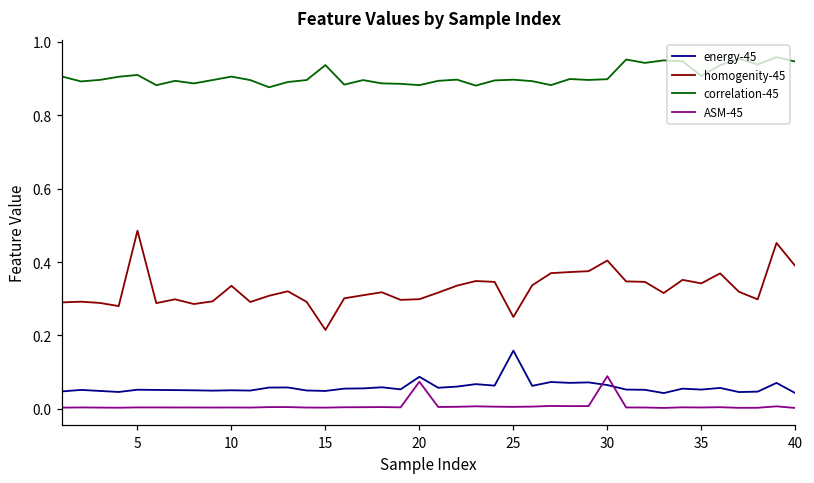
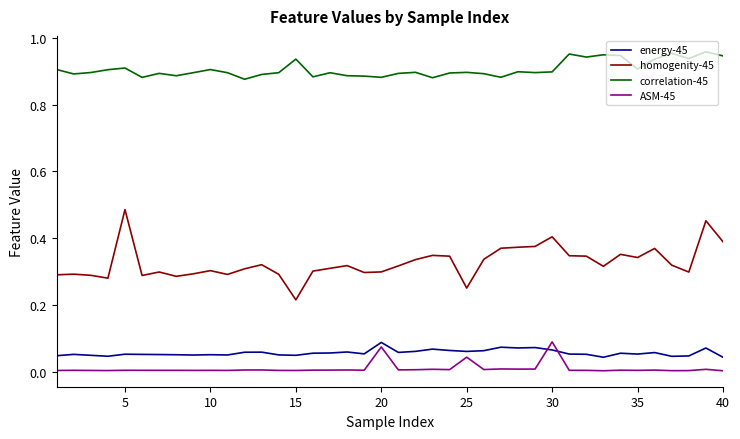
homogenity-45, 10: 0.34 -> 0.30
energy-45, 25: 0.16 -> 0.06
ASM-45, 25: 0.01 -> 0.04
